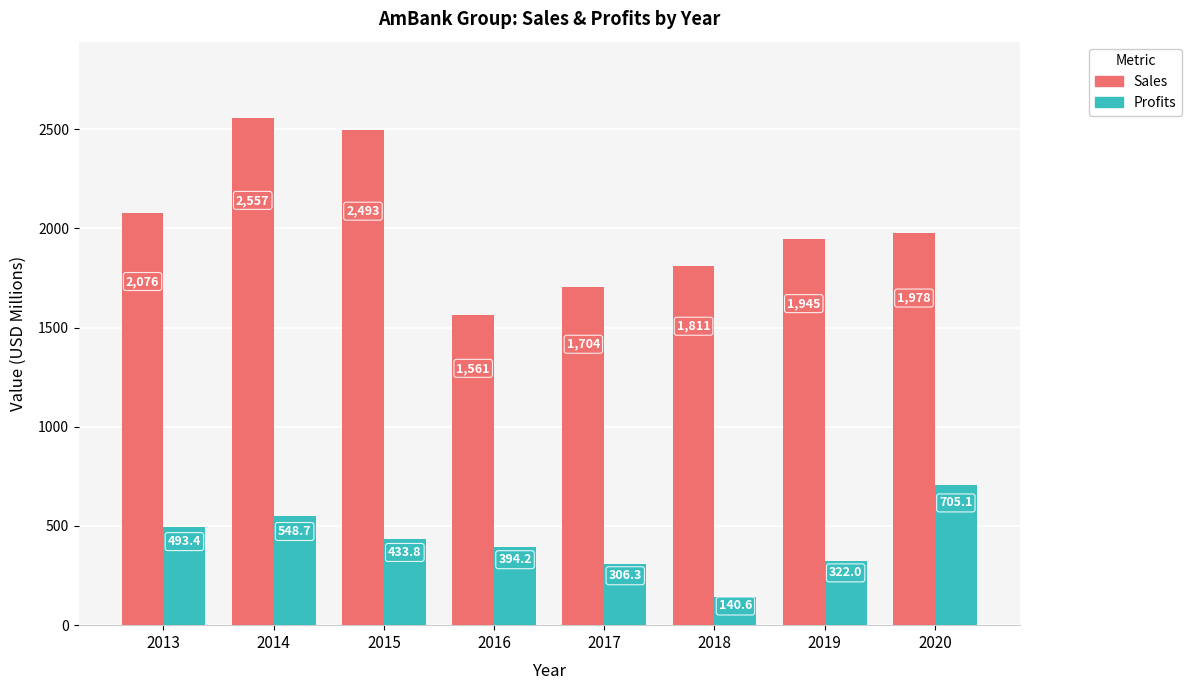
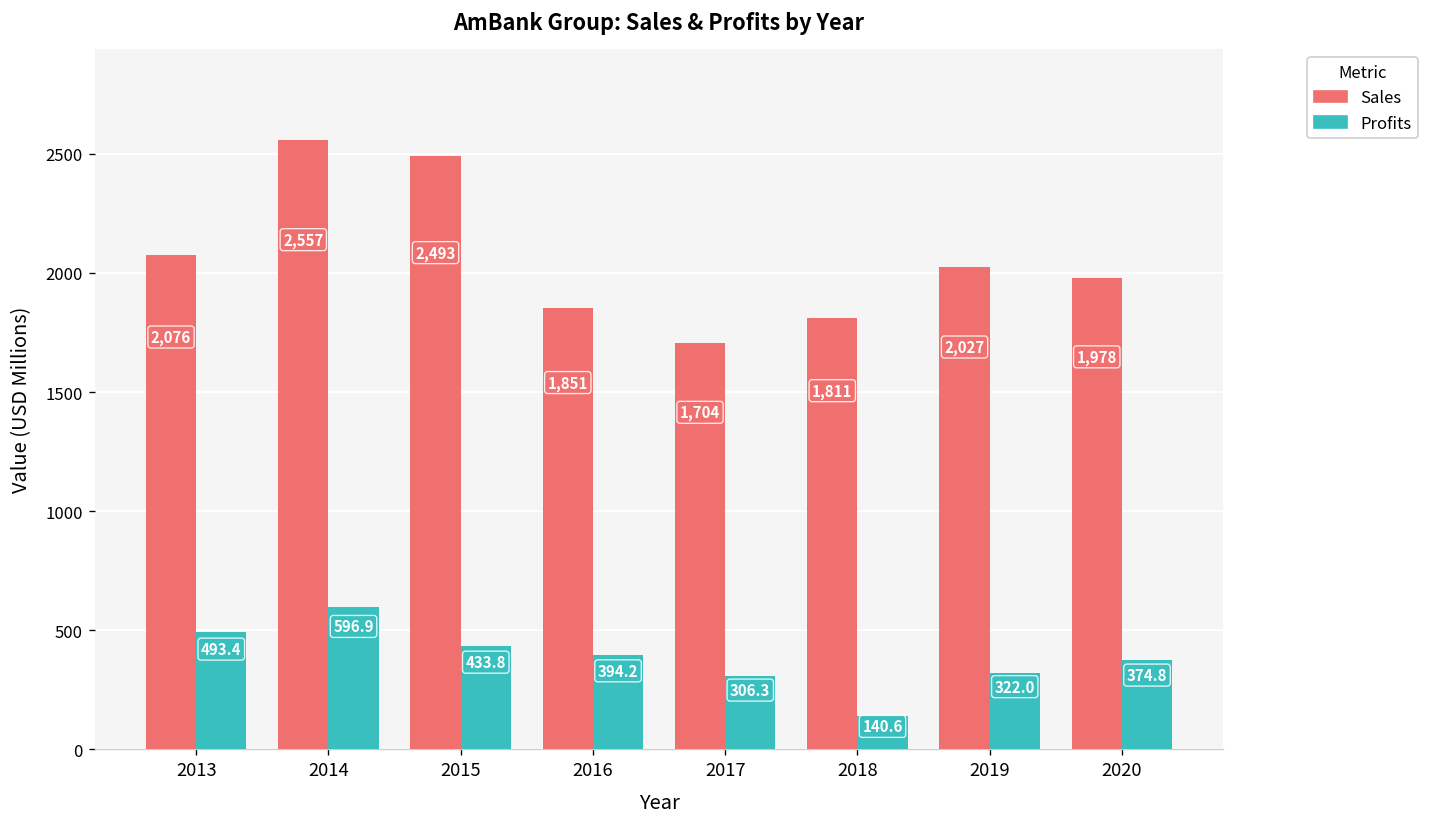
Profits, 2014: 548.7 -> 596.9
Sales, 2016: 1,561 -> 1,851
Sales, 2019: 1,945 -> 2,027
Profits, 2020: 705.1 -> 374.8
